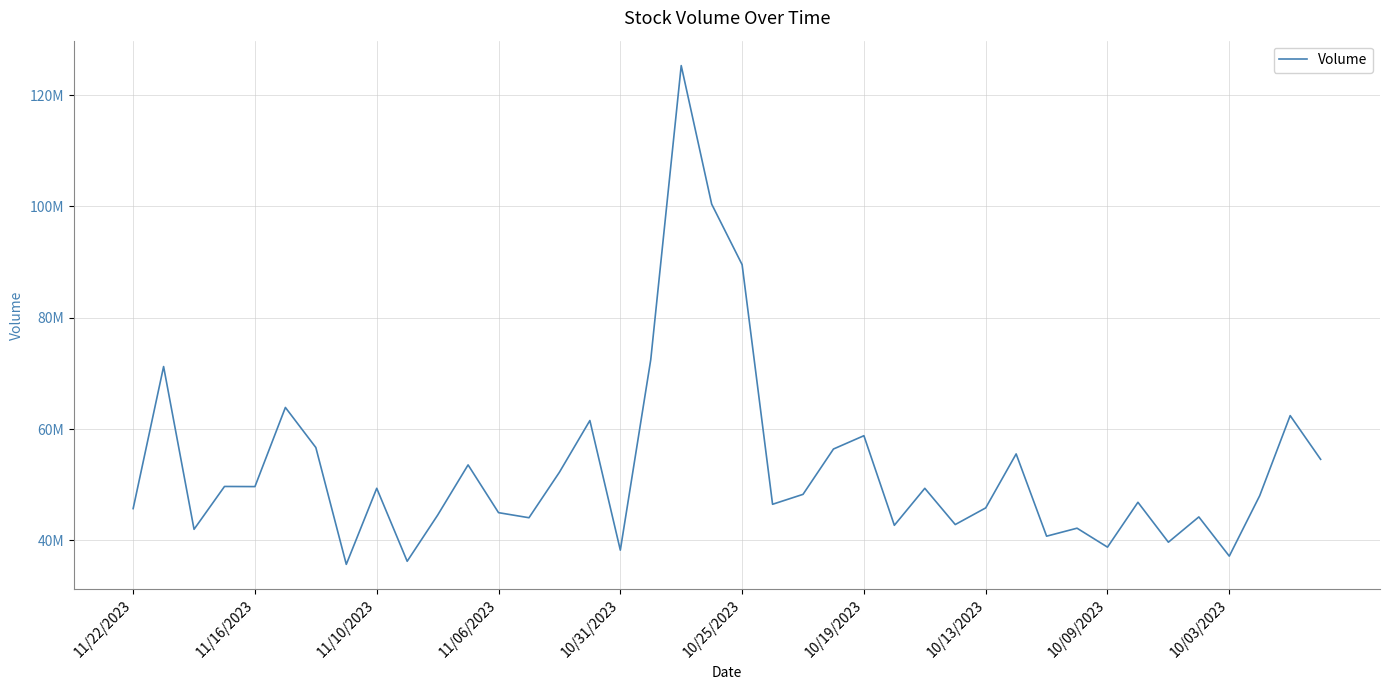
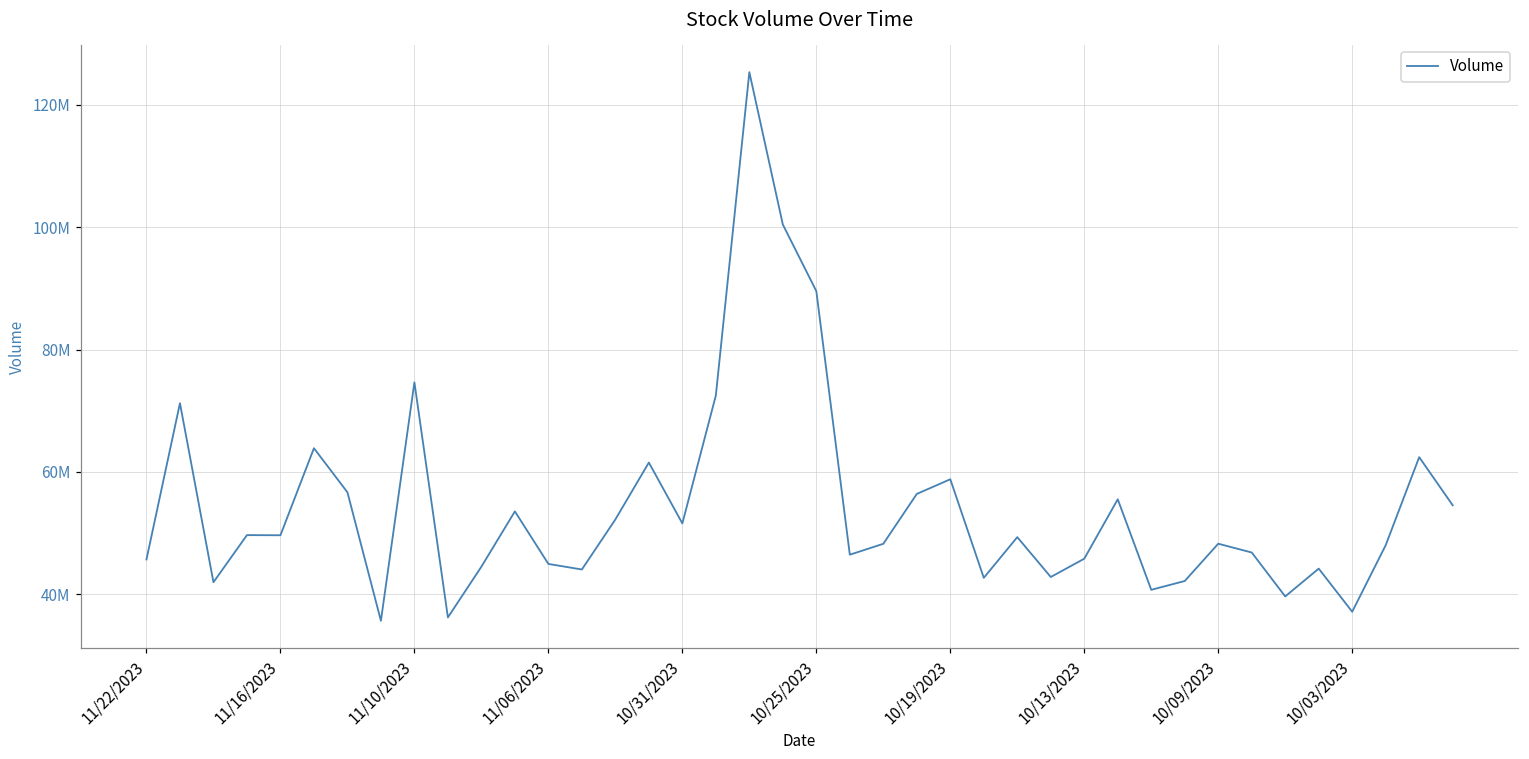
11/10/2023: 49000000 -> 75000000
10/31/2023: 38000000 -> 52000000
10/09/2023: 39000000 -> 48000000
